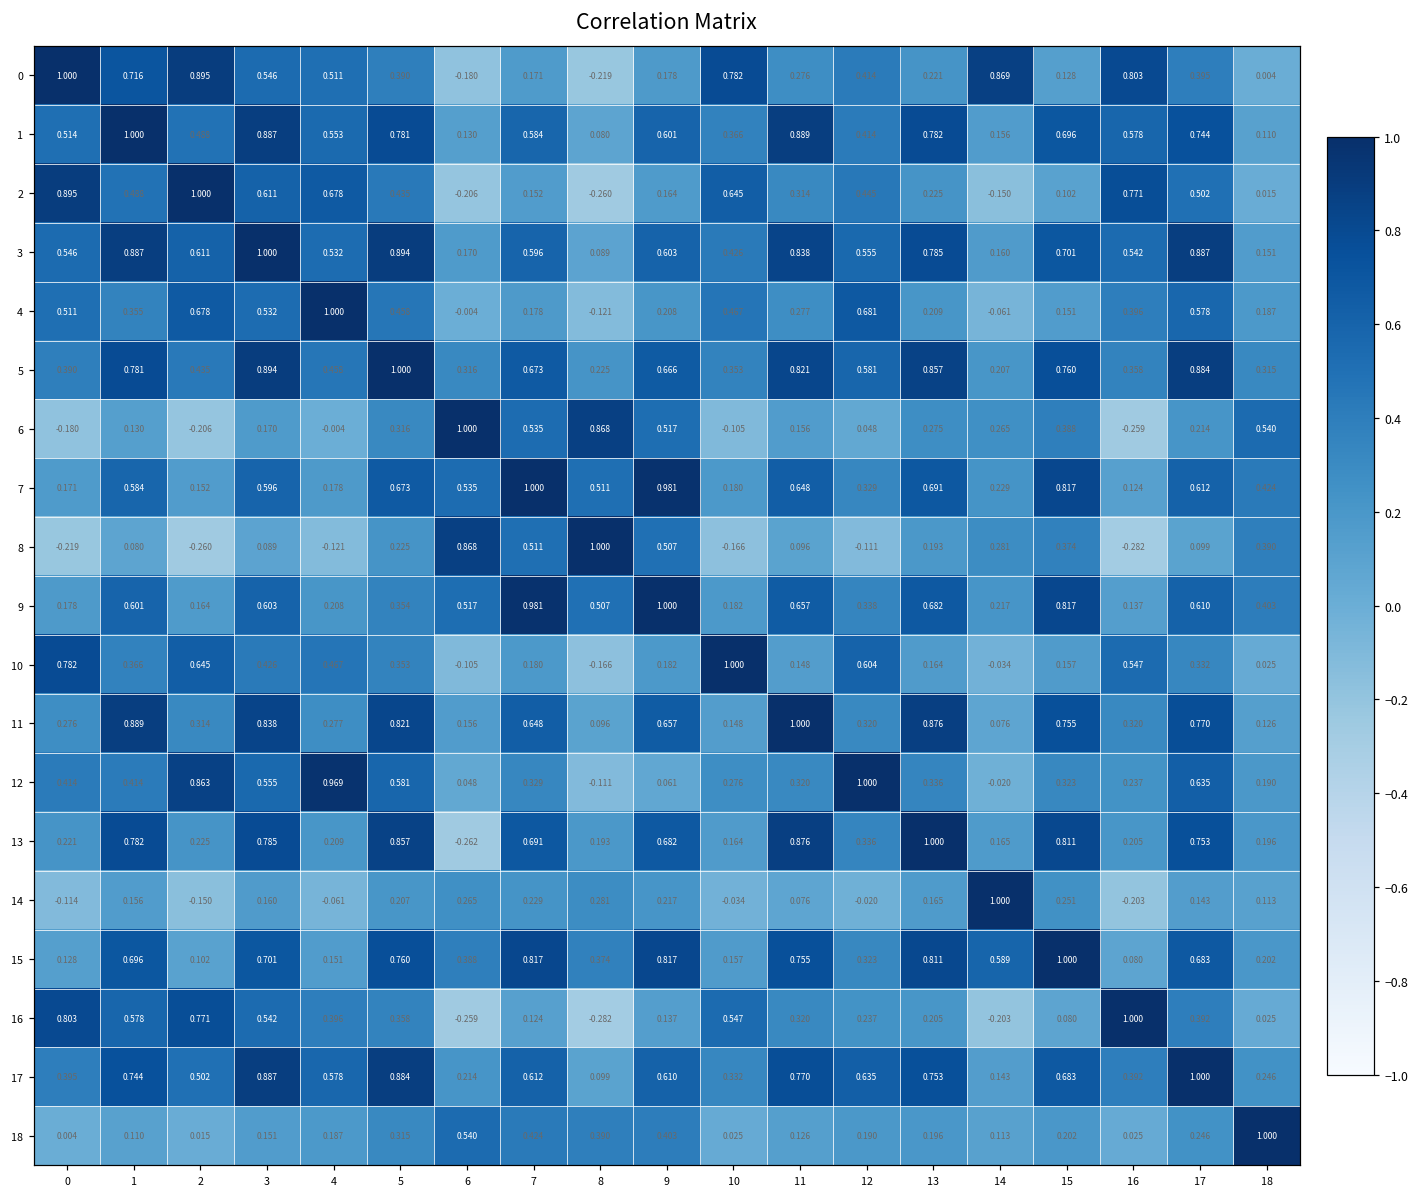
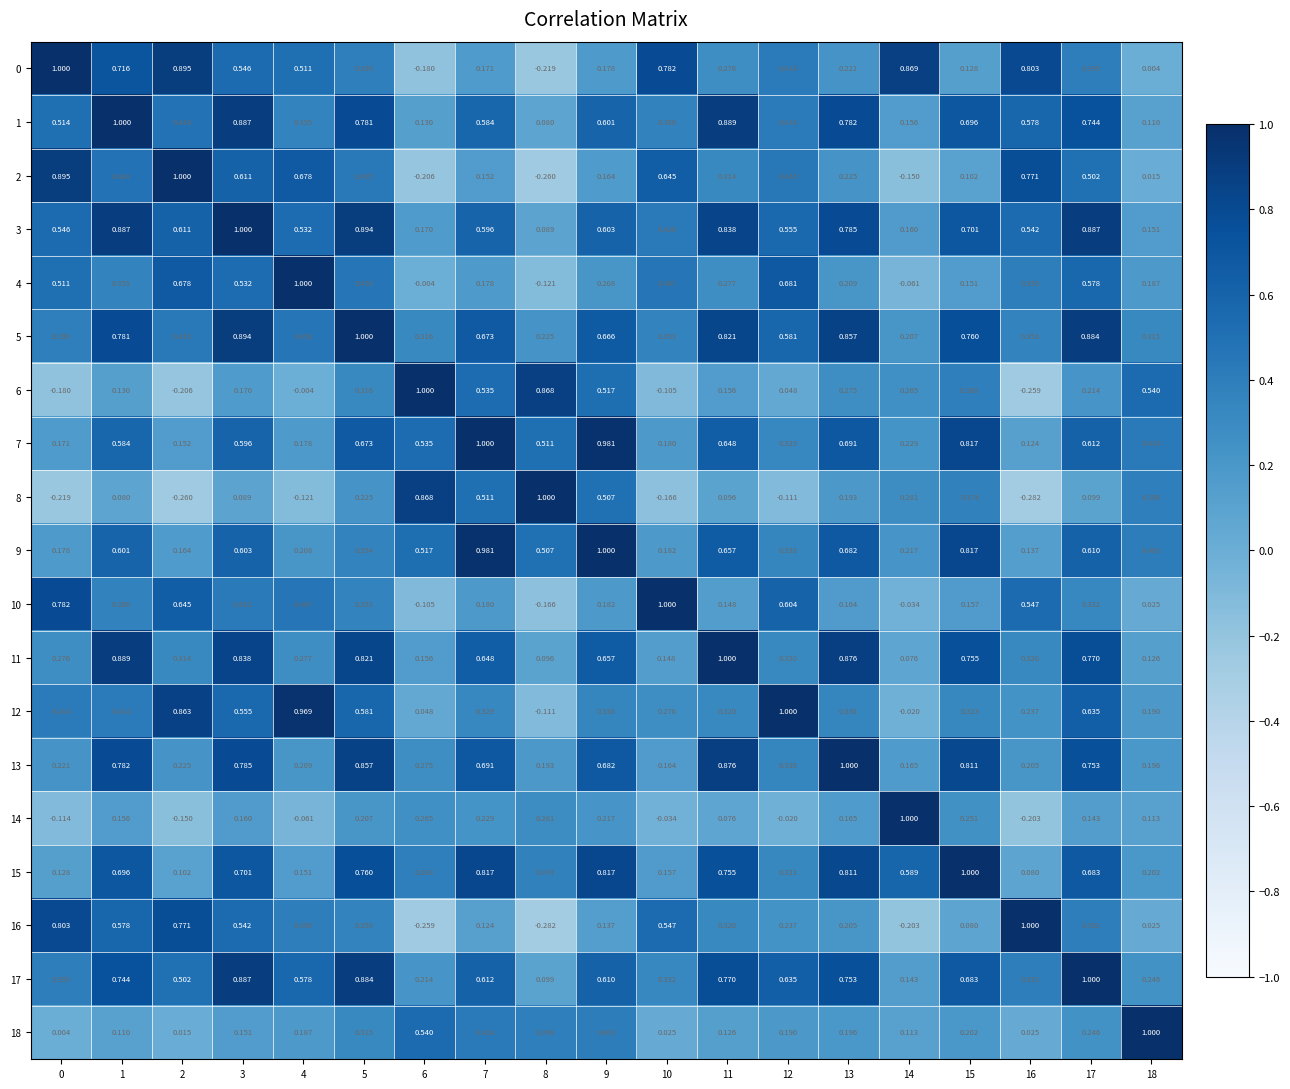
1, 4: 0.553 -> 0.355
12, 9: 0.061 -> 0.338
13, 6: -0.262 -> 0.275
